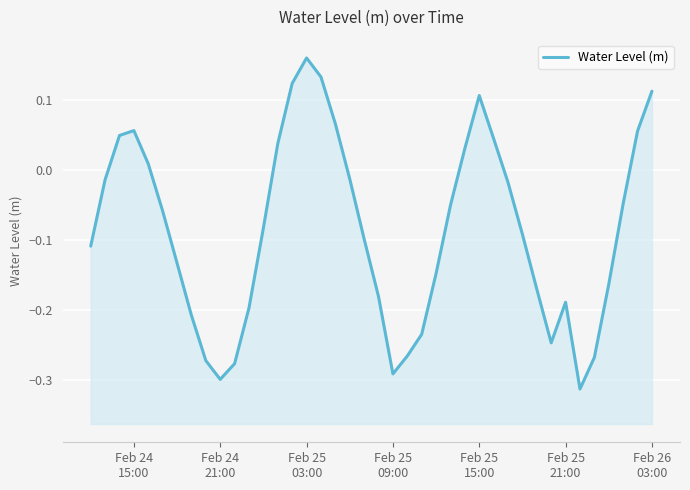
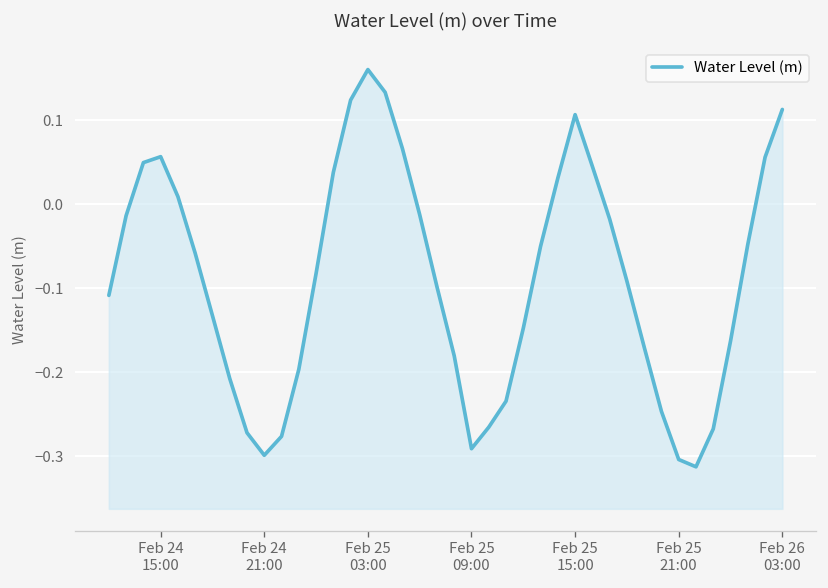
Feb 25 21:00: -0.19 -> -0.30
